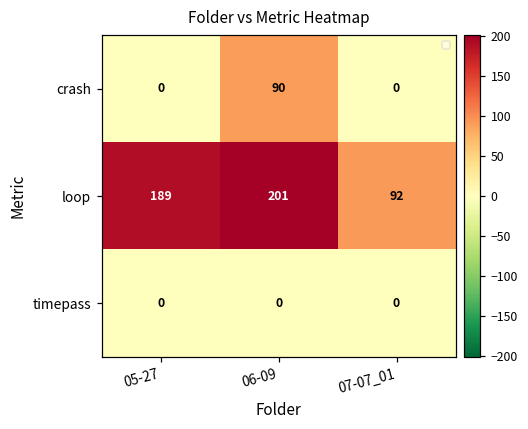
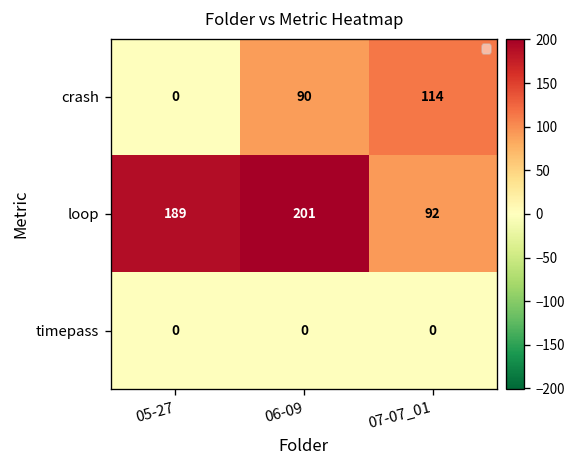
crash, 07-07_01: 0 -> 114
